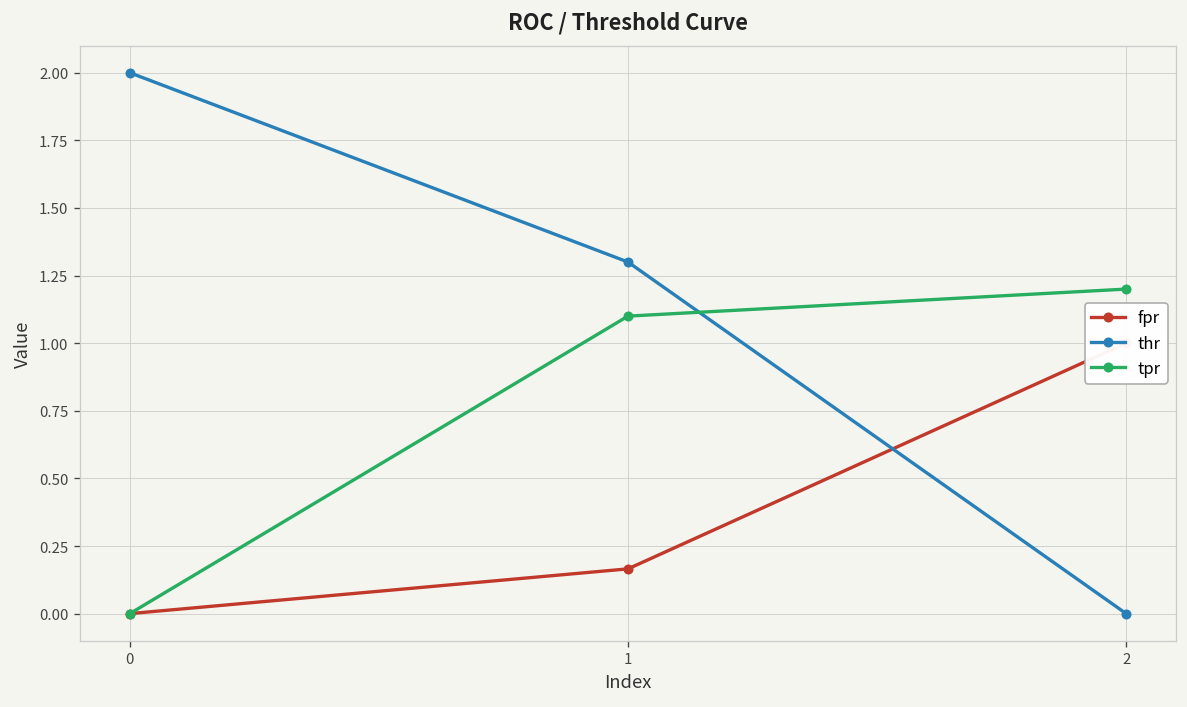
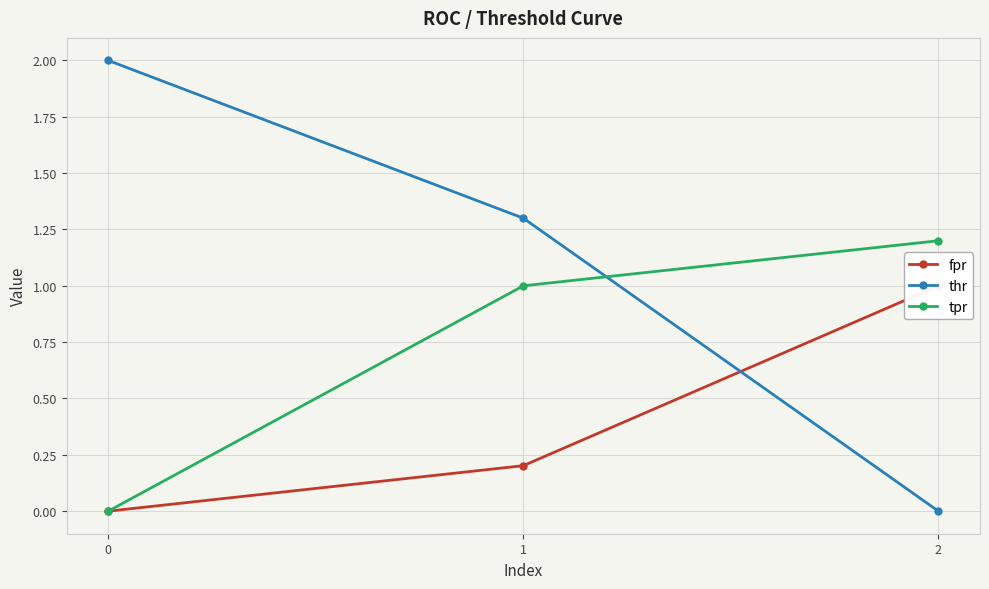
fpr, 1: 0.17 -> 0.20
tpr, 1: 1.1 -> 1.0
